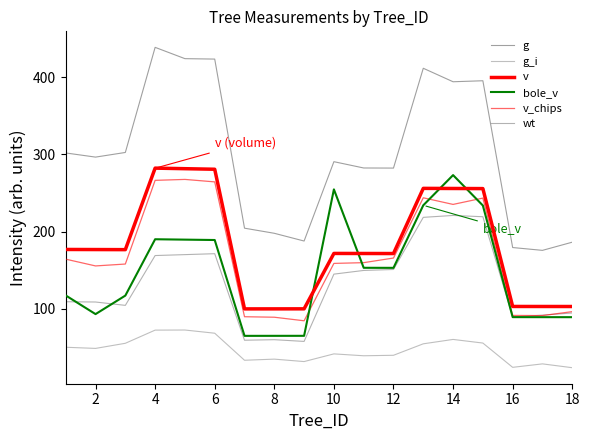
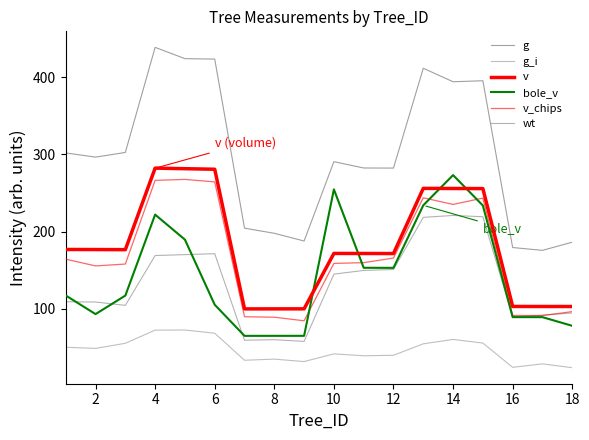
bole_v, 4: 190 -> 220
bole_v, 6: 190 -> 110
bole_v, 18: 90 -> 80
